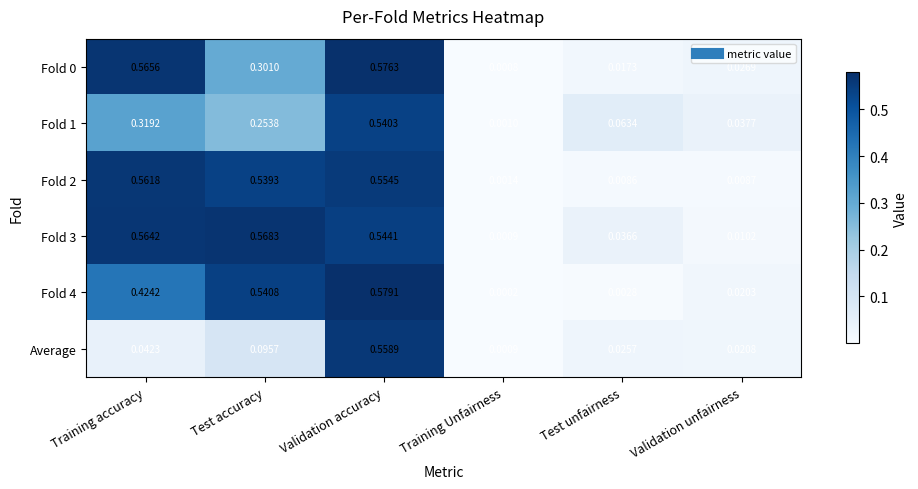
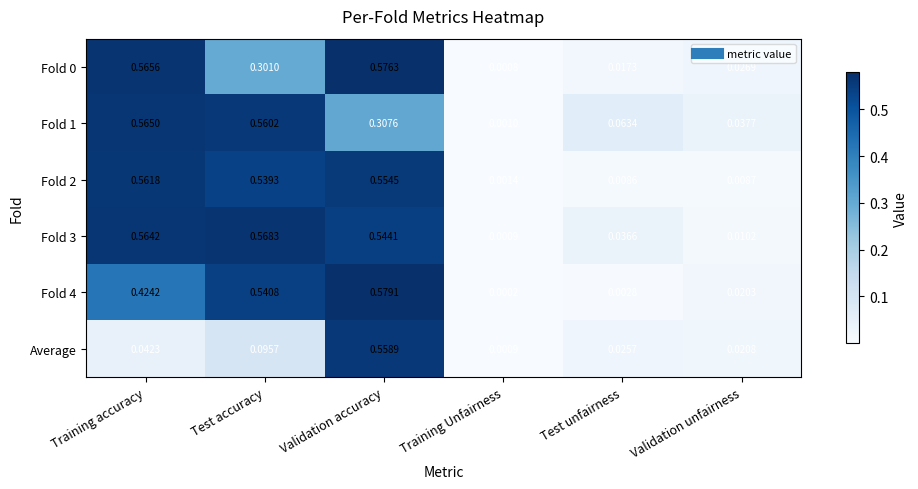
Fold 1, Training accuracy: 0.3192 -> 0.5650
Fold 1, Test accuracy: 0.2538 -> 0.5602
Fold 1, Validation accuracy: 0.5403 -> 0.3076
